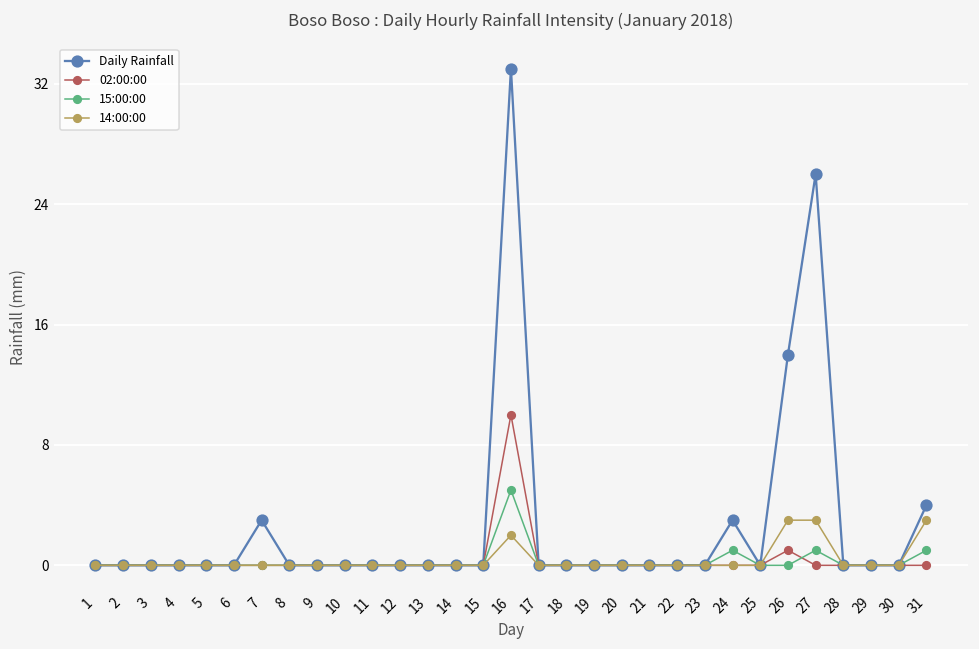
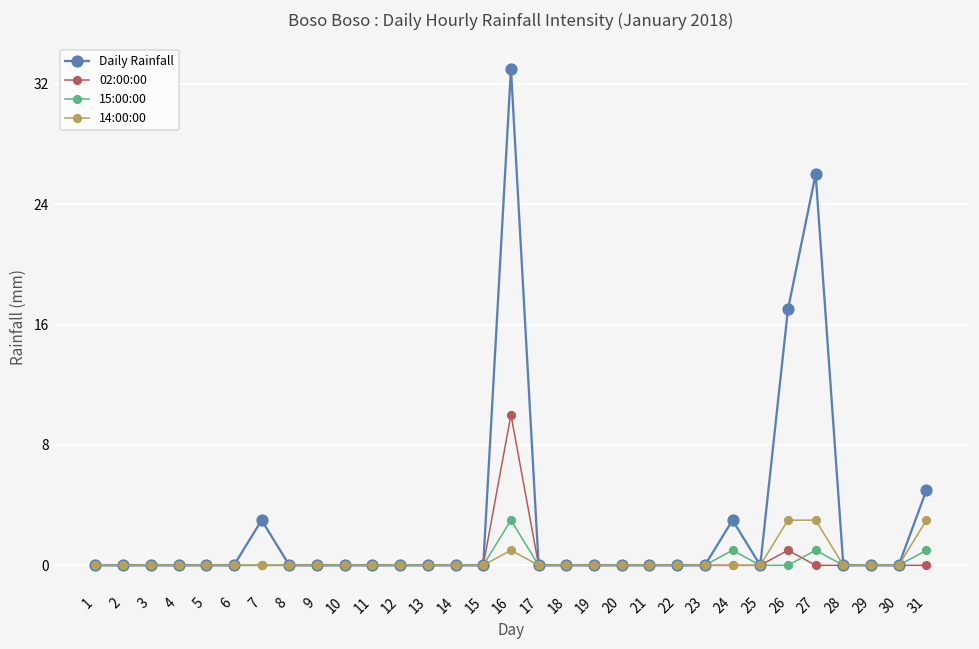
15:00:00, 16: 5 -> 3
14:00:00, 16: 2 -> 1
Daily Rainfall, 26: 14 -> 17
Daily Rainfall, 31: 4 -> 5
